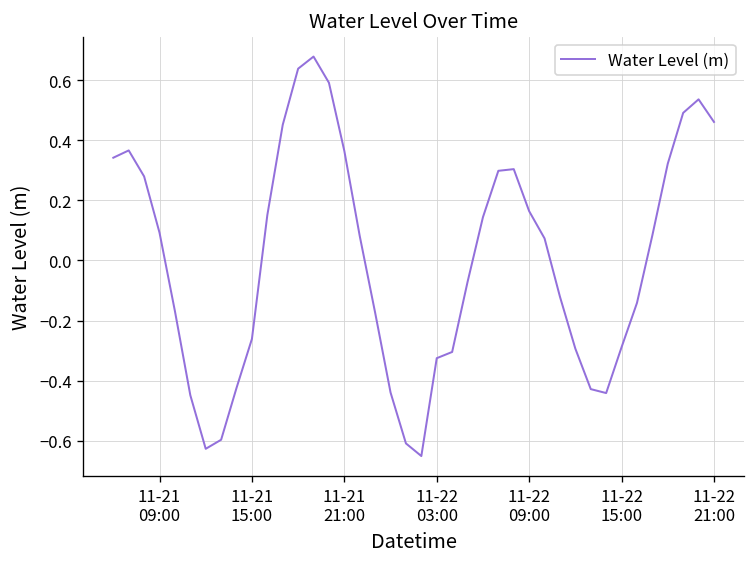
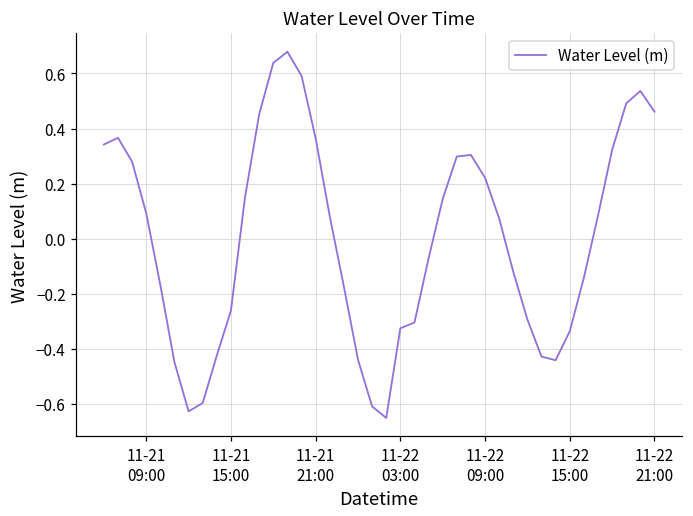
11-22 09:00: 0.16 -> 0.22
11-22 15:00: -0.29 -> -0.34
